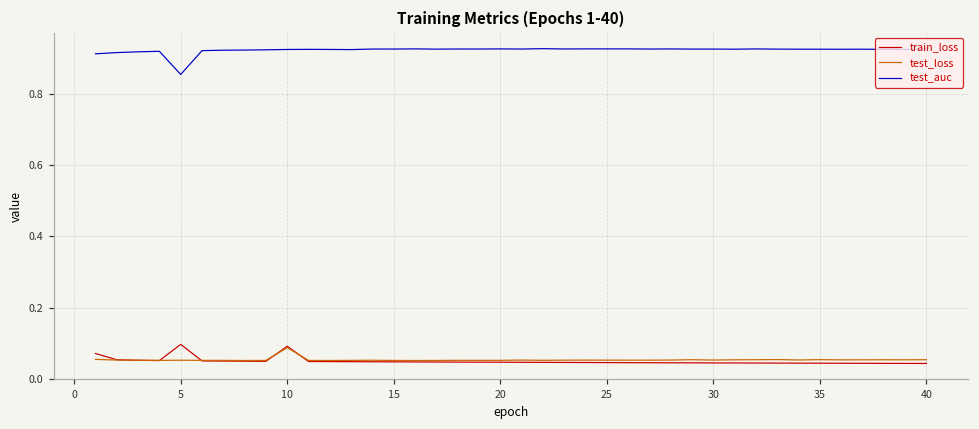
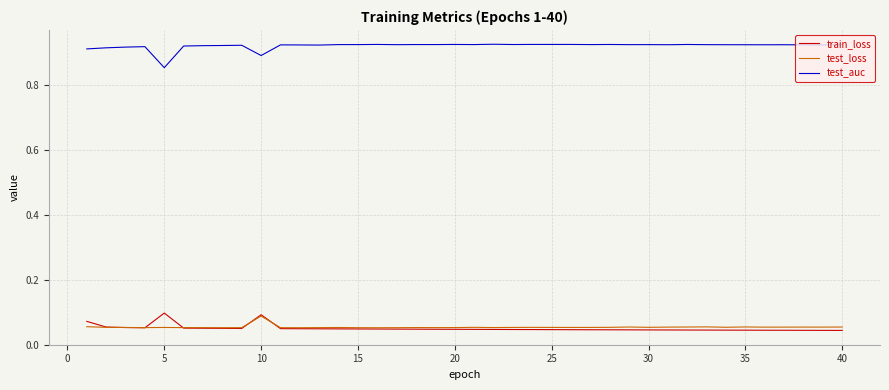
test_auc, 10: 0.92 -> 0.89
